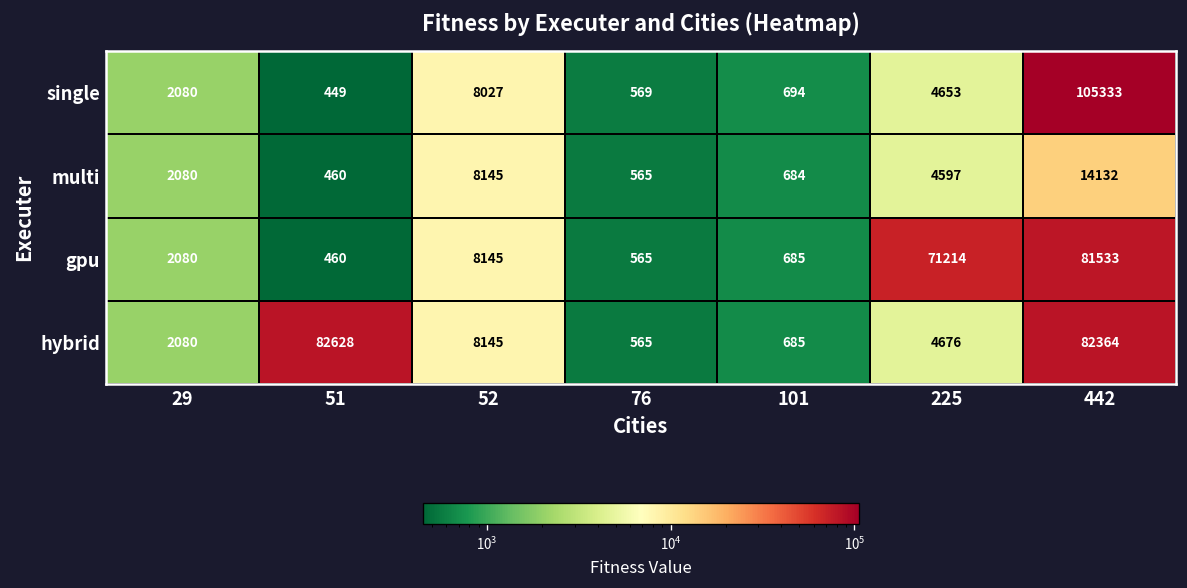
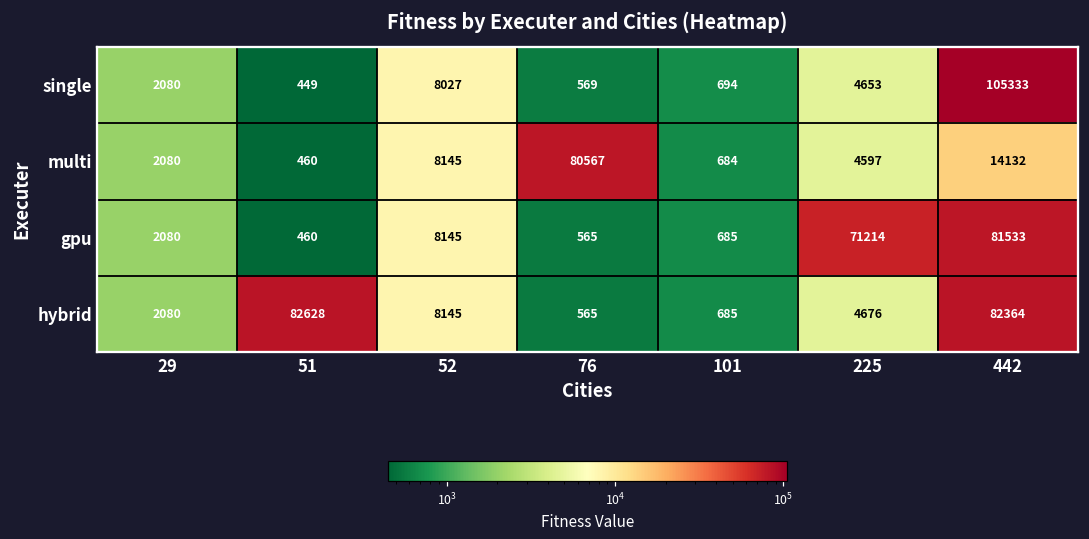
multi, 76: 565 -> 80567
